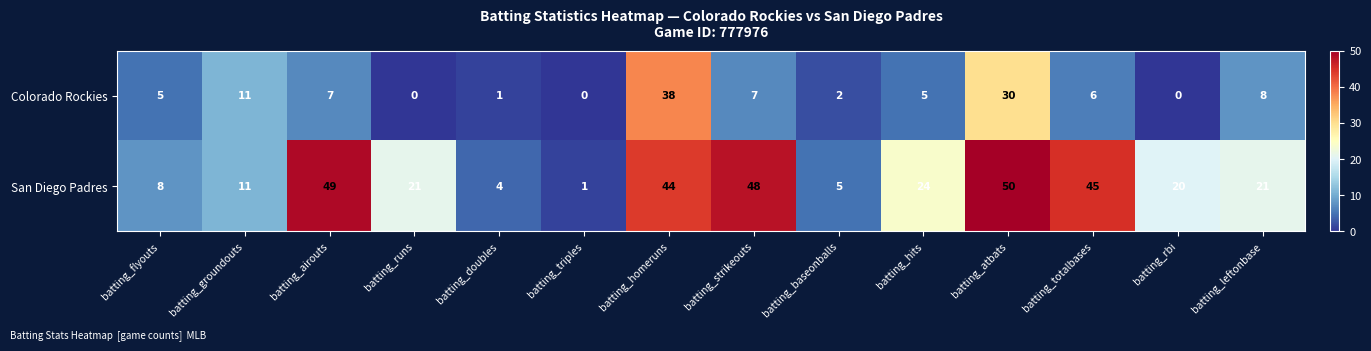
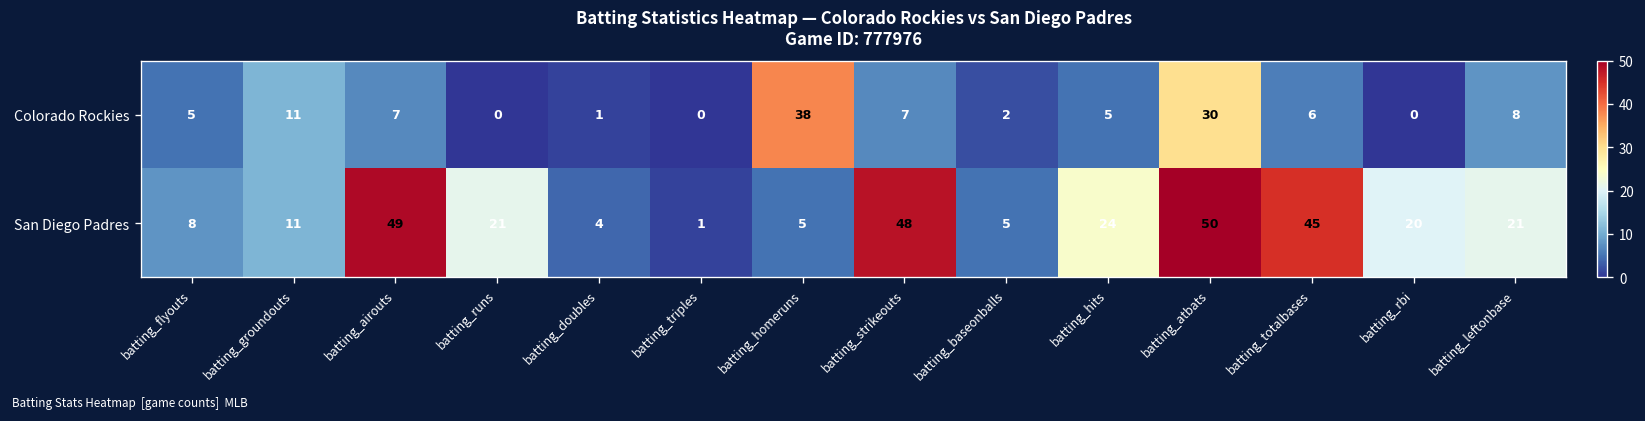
San Diego Padres, batting_homeruns: 44 -> 5
